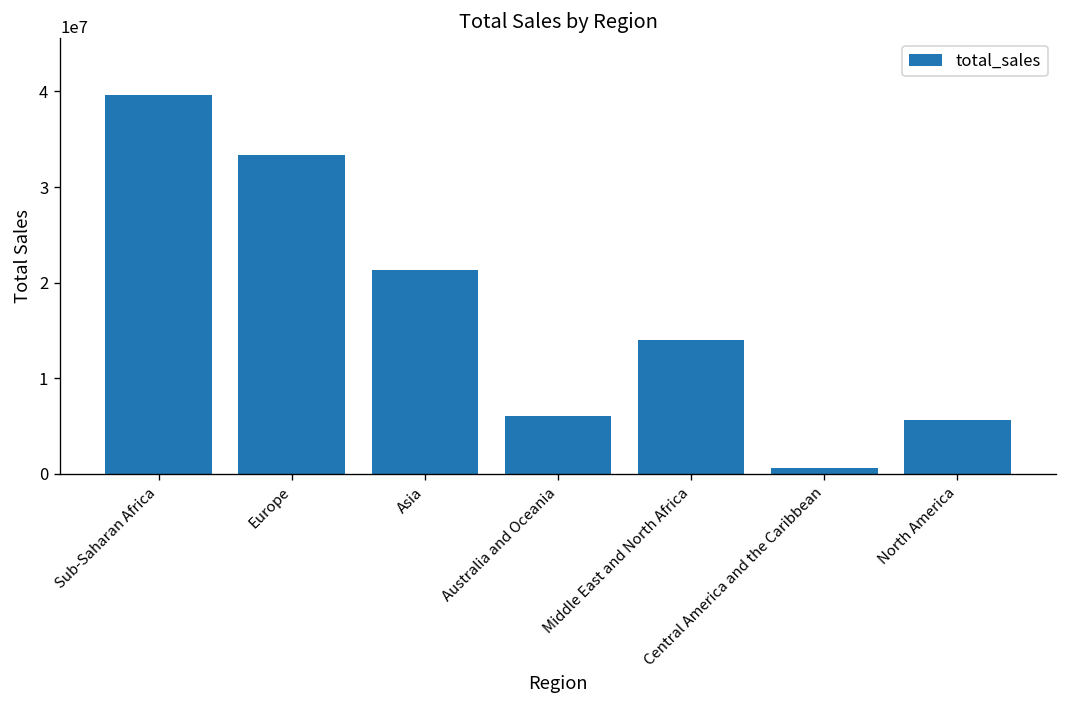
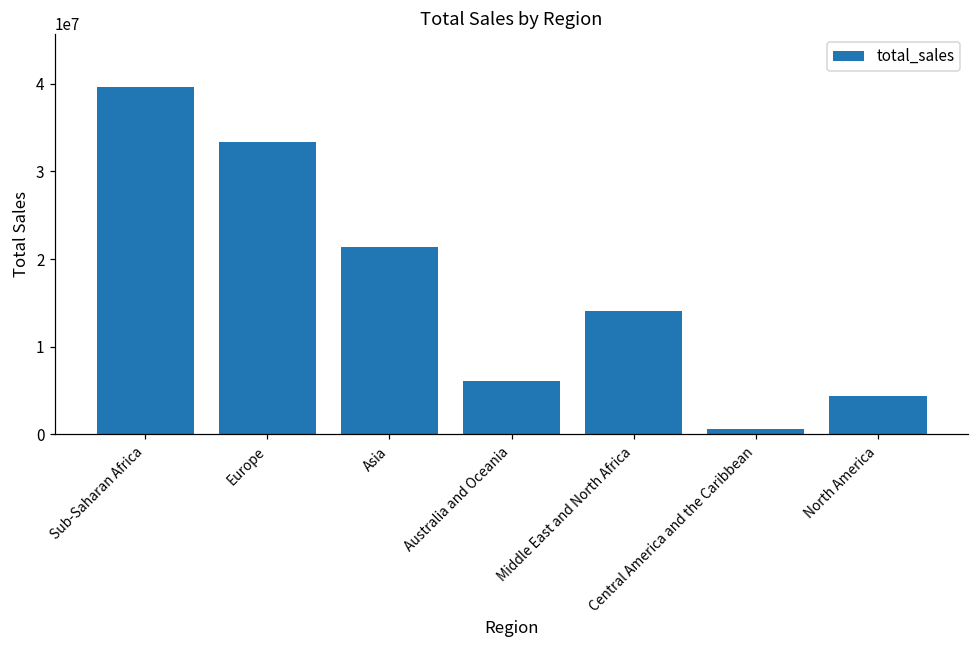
North America: 6000000 -> 4000000
